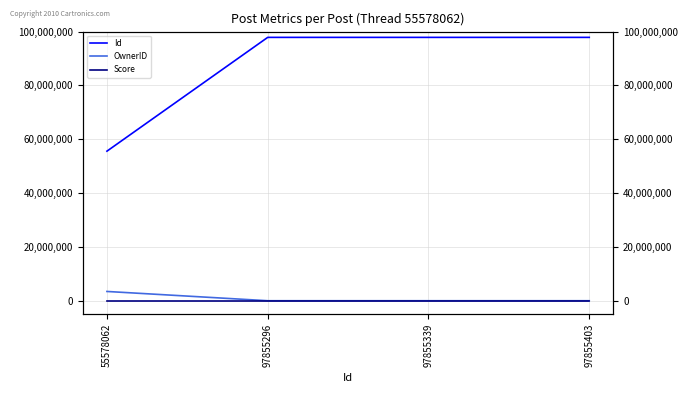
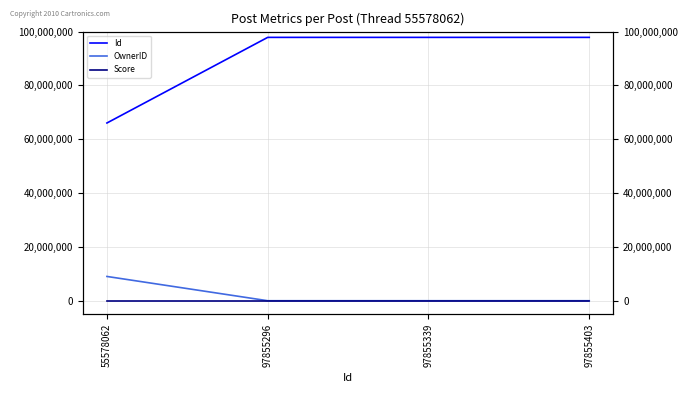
Id, 55578062: 56,000,000 -> 66,000,000
OwnerID, 55578062: 3,000,000 -> 9,000,000
